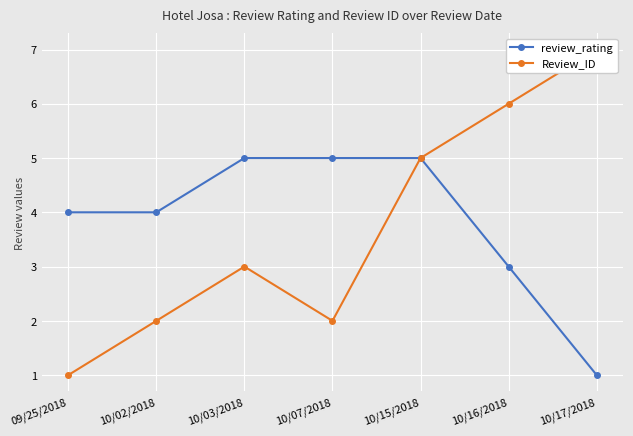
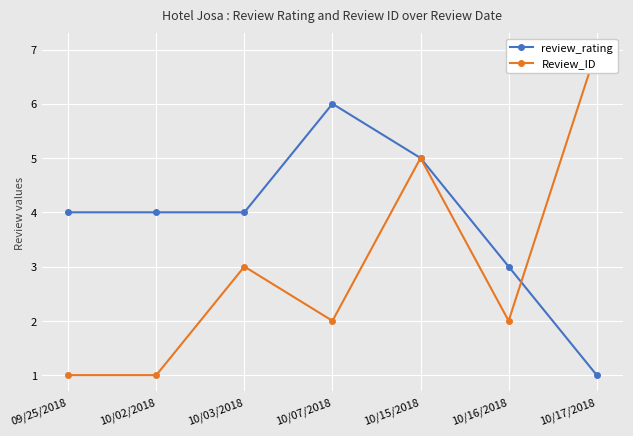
Review_ID, 10/02/2018: 2 -> 1
review_rating, 10/03/2018: 5 -> 4
review_rating, 10/07/2018: 5 -> 6
Review_ID, 10/16/2018: 6 -> 2
